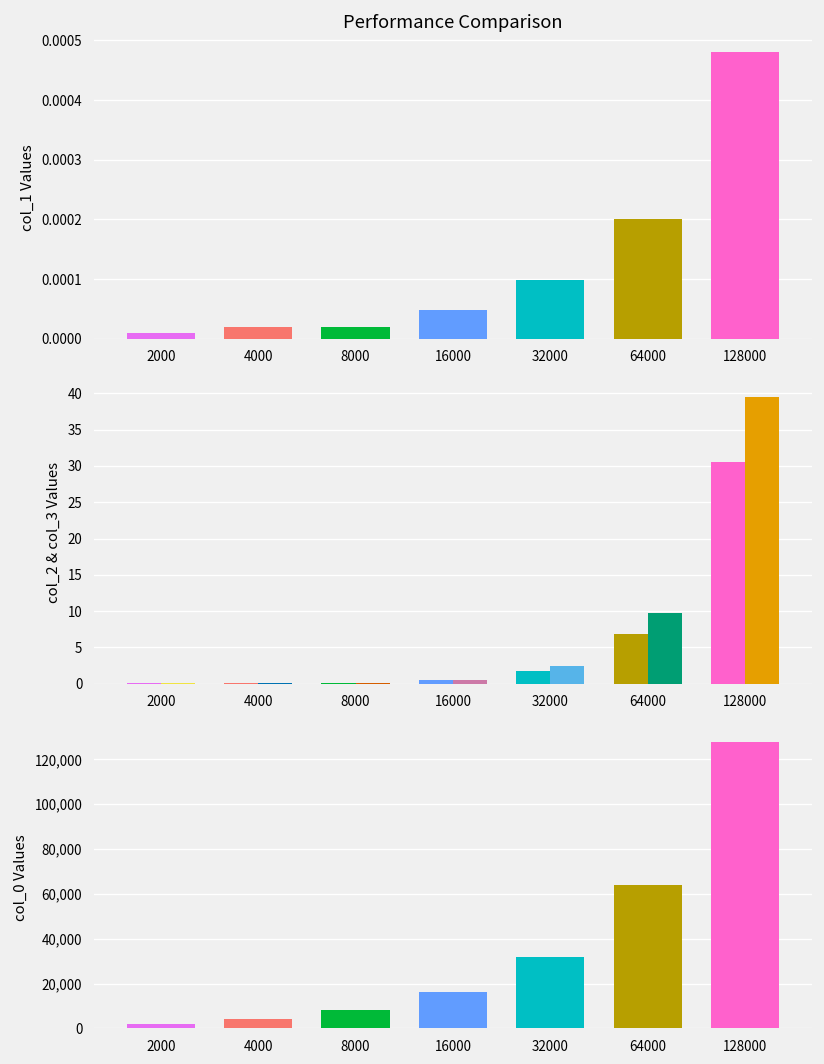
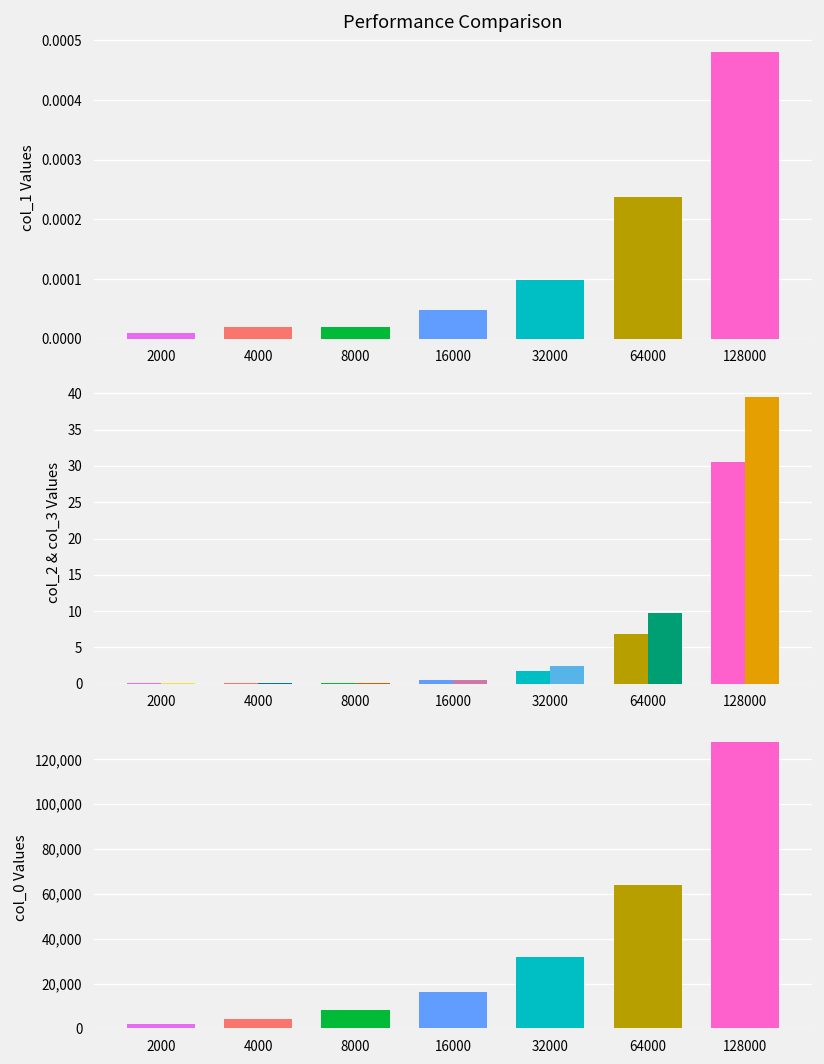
Performance Comparison, 64000: 0.00020 -> 0.00024
